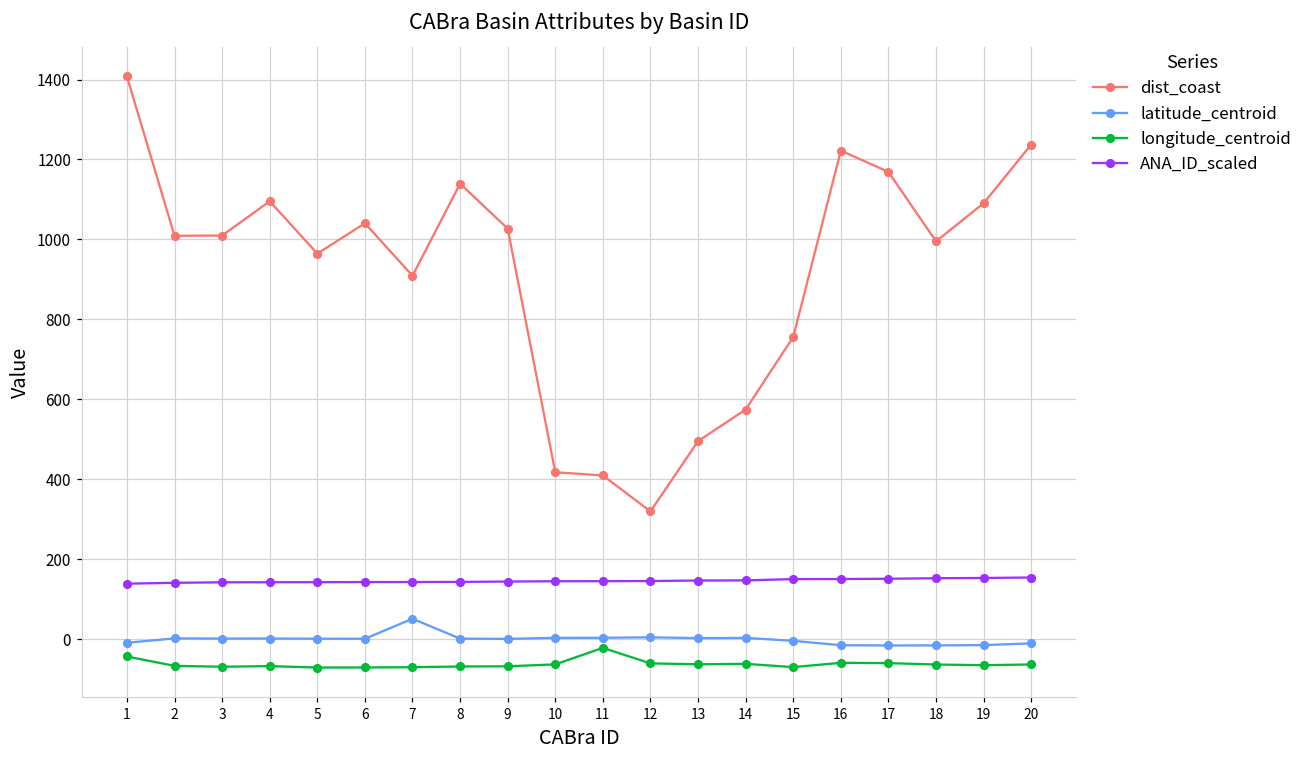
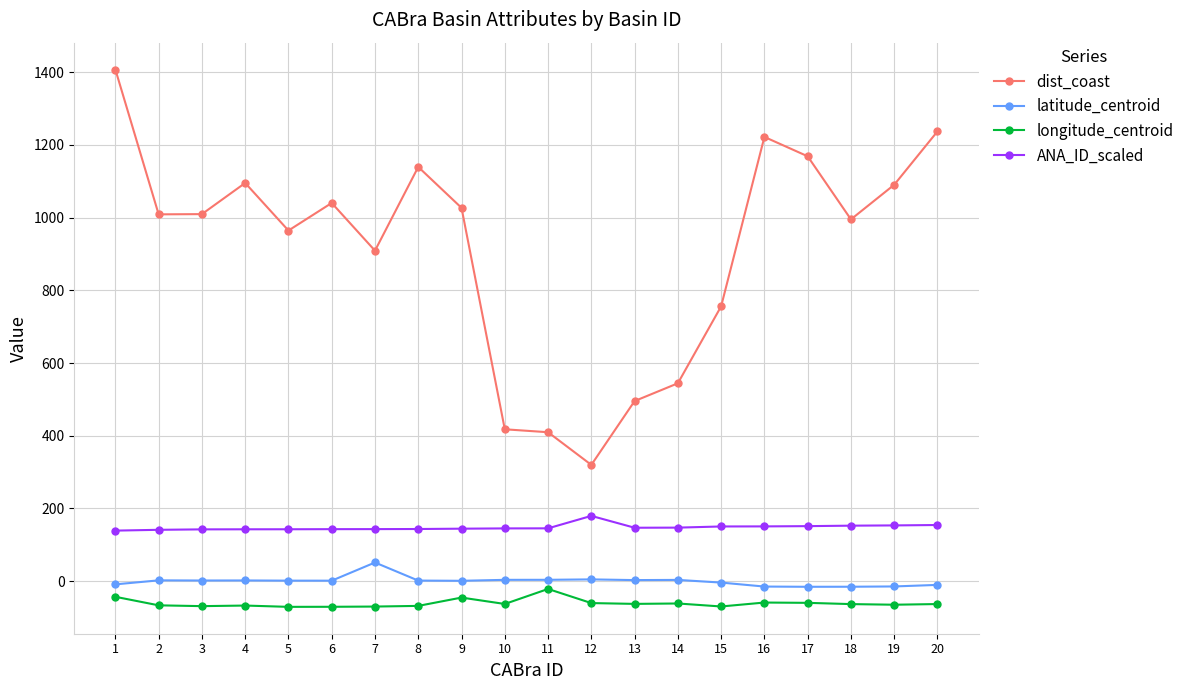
longitude_centroid, 9: -70 -> -50
ANA_ID_scaled, 12: 150 -> 180
dist_coast, 14: 570 -> 540
